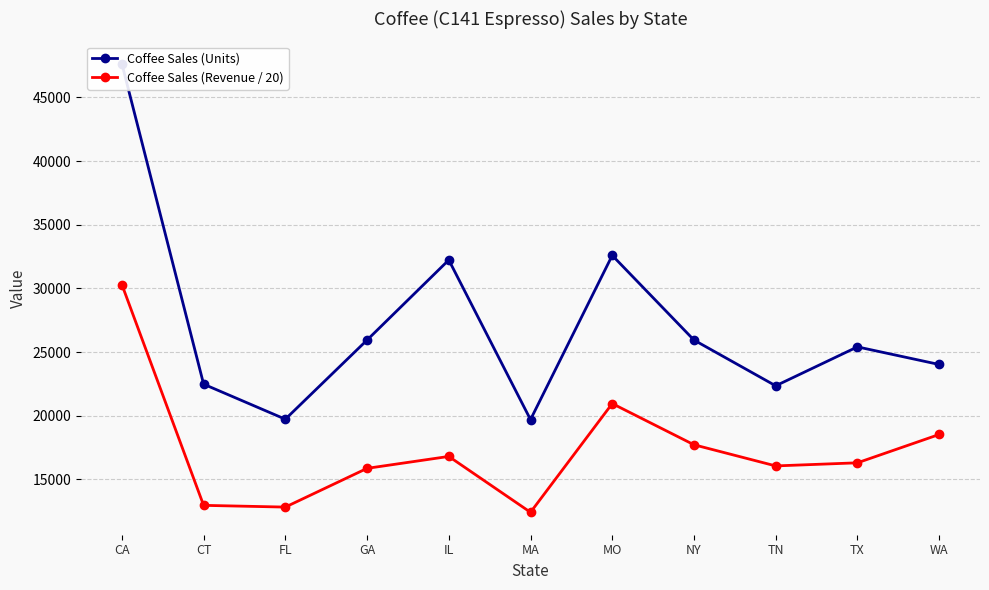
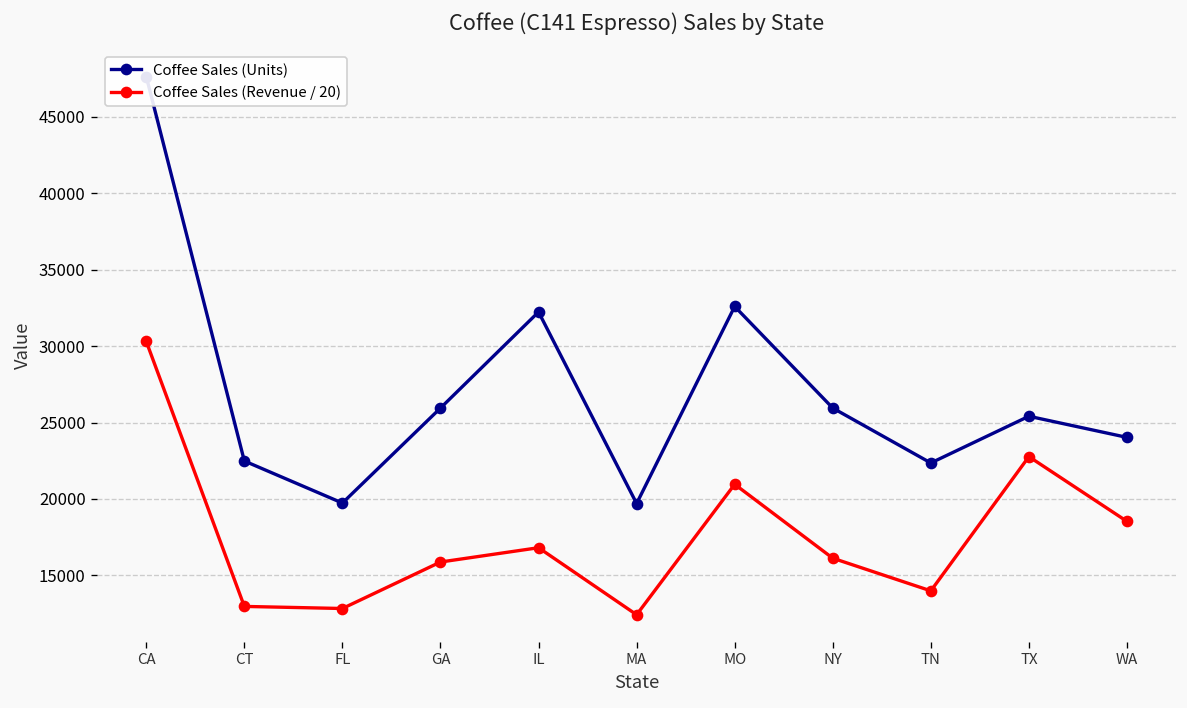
Coffee Sales (Revenue / 20), NY: 17700 -> 16100
Coffee Sales (Revenue / 20), TN: 16100 -> 14000
Coffee Sales (Revenue / 20), TX: 16300 -> 22800
